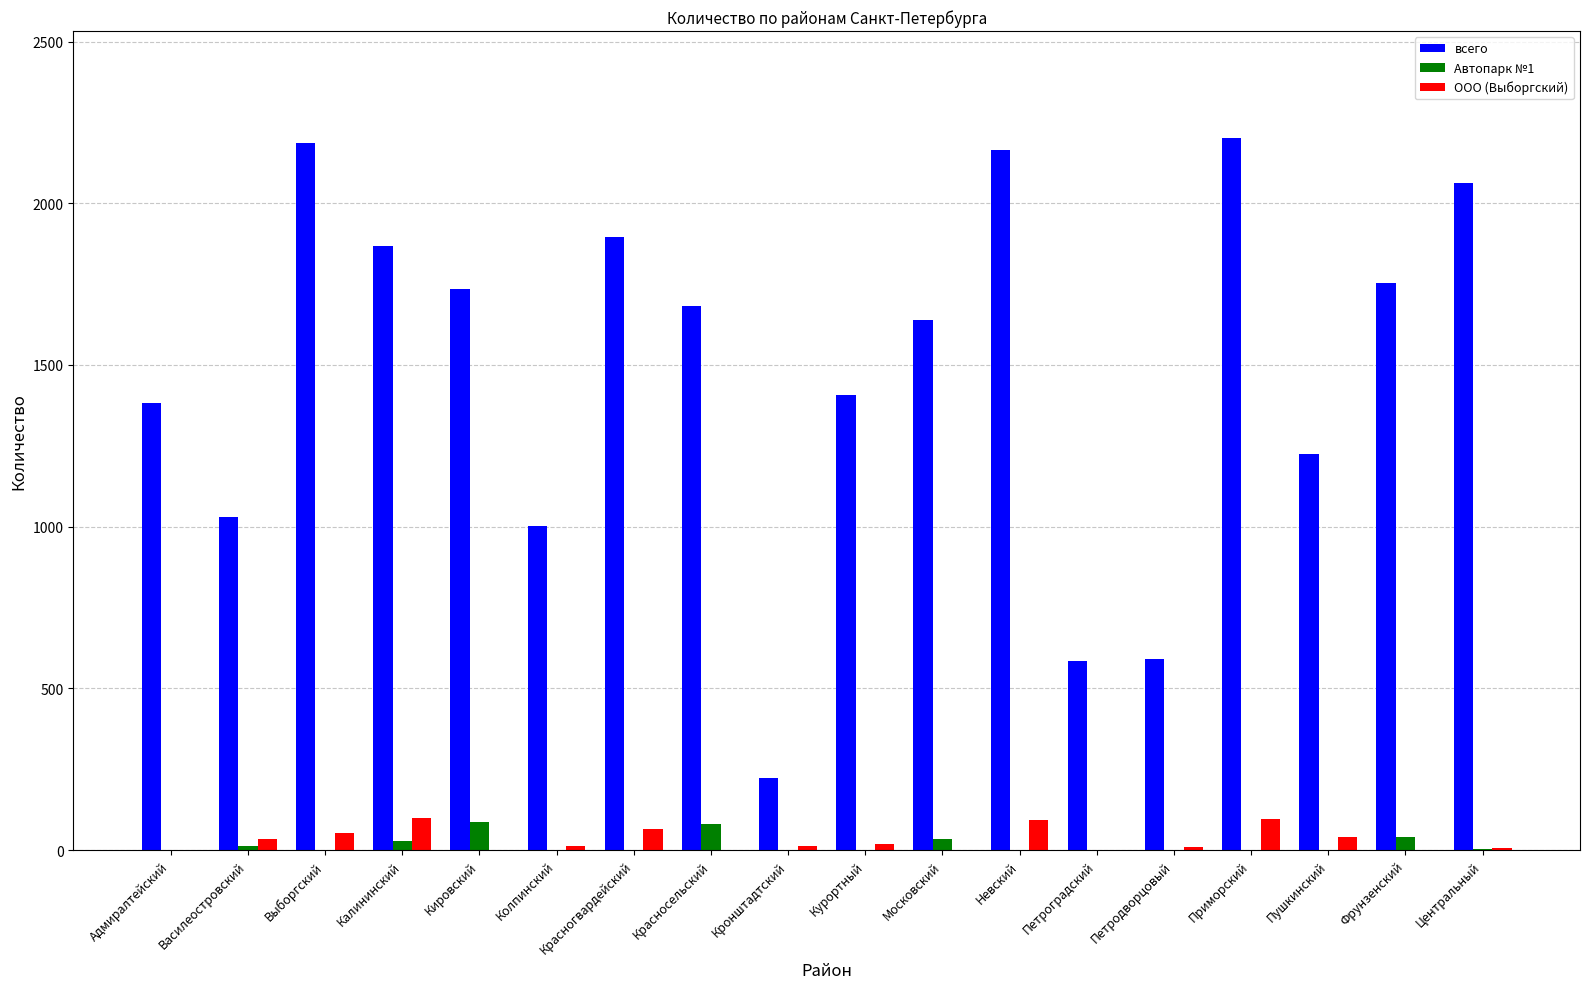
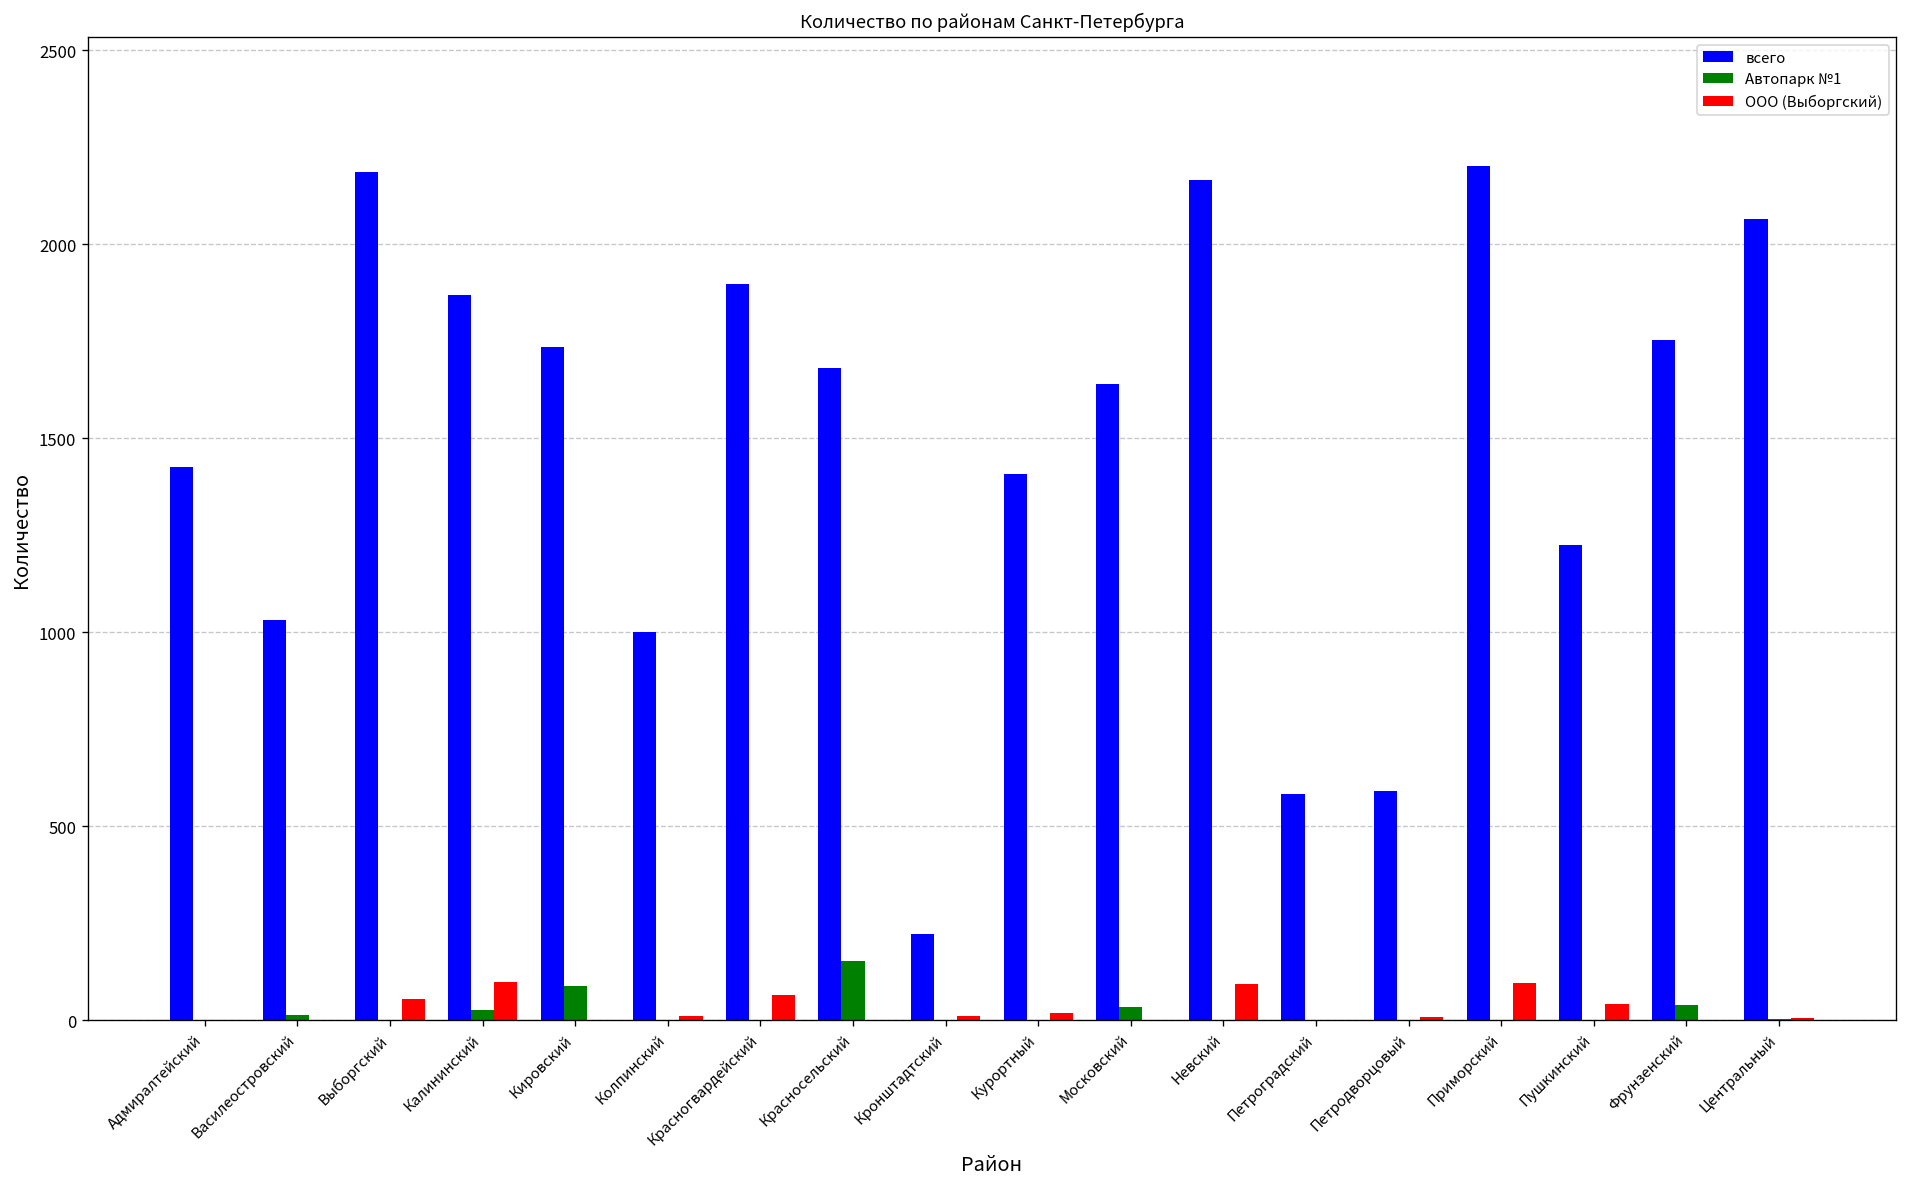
всего, Адмиралтейский: 1380 -> 1430
ООО (Выборгский), Василеостровский: 40 -> 0
Автопарк №1, Красносельский: 80 -> 150
